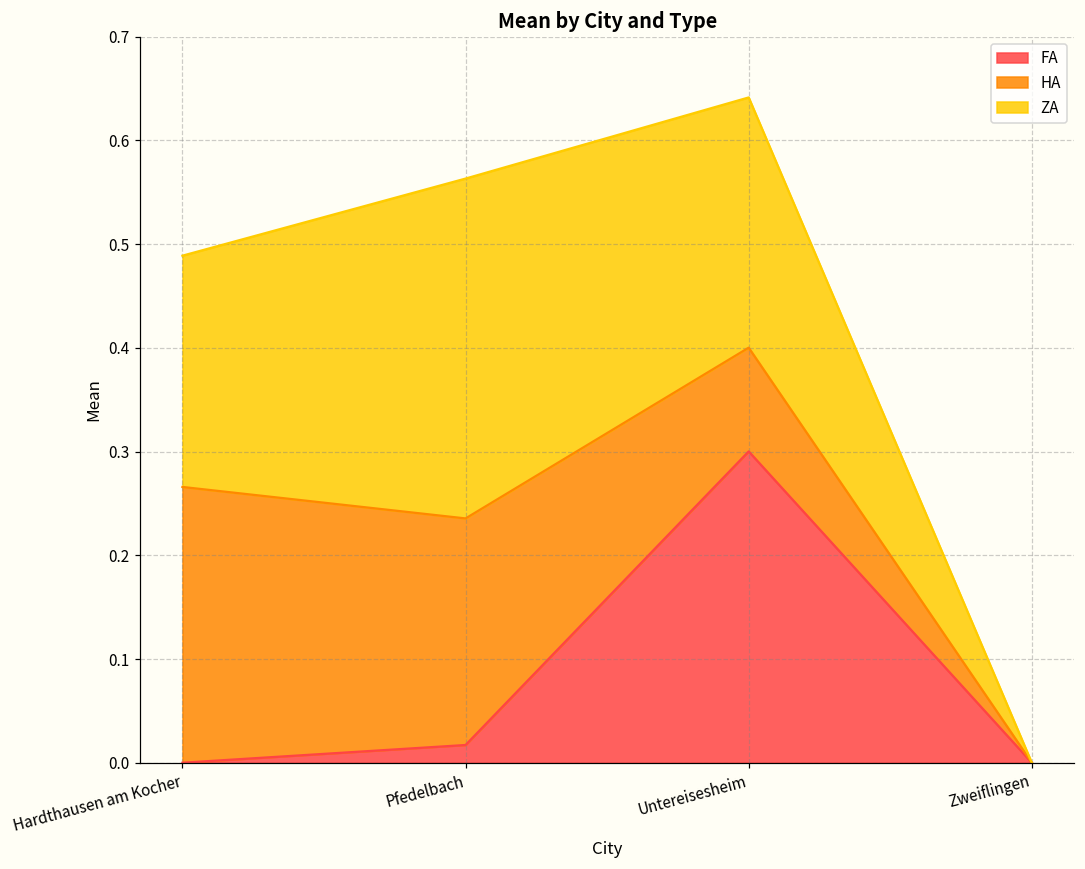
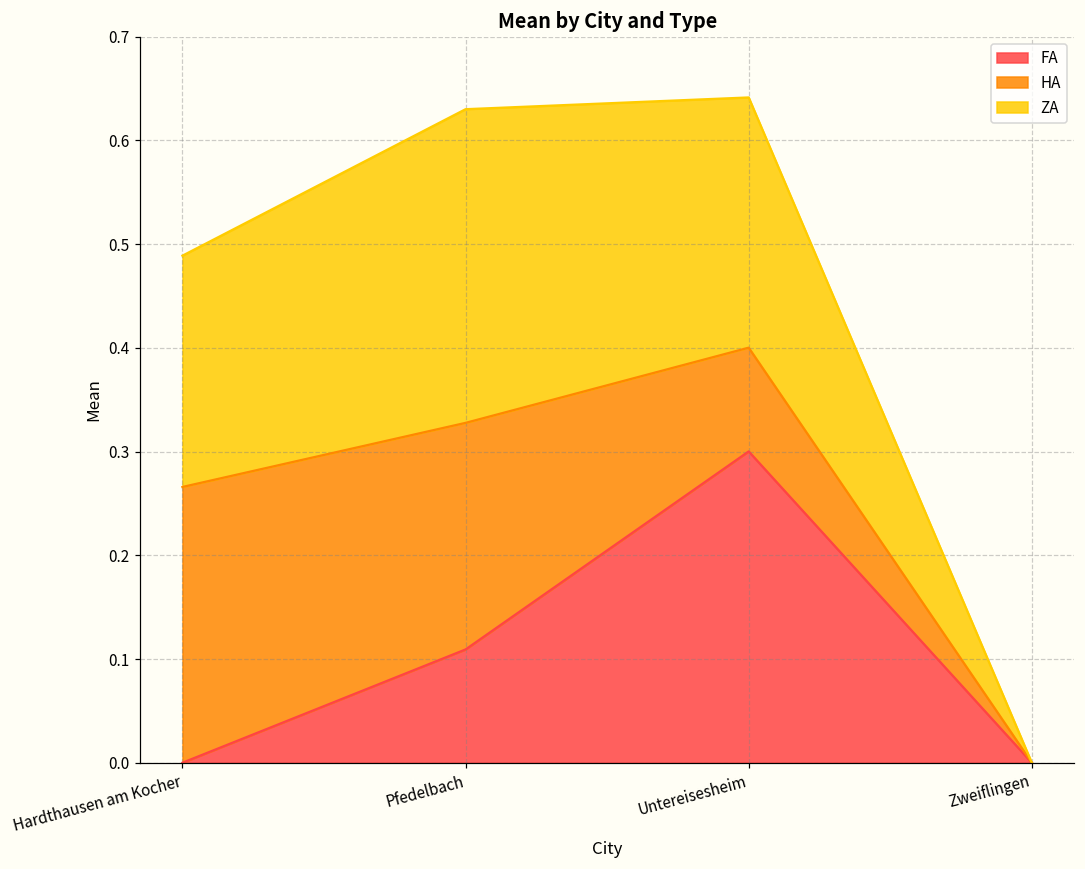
FA, Pfedelbach: 0.02 -> 0.11
ZA, Pfedelbach: 0.33 -> 0.30
